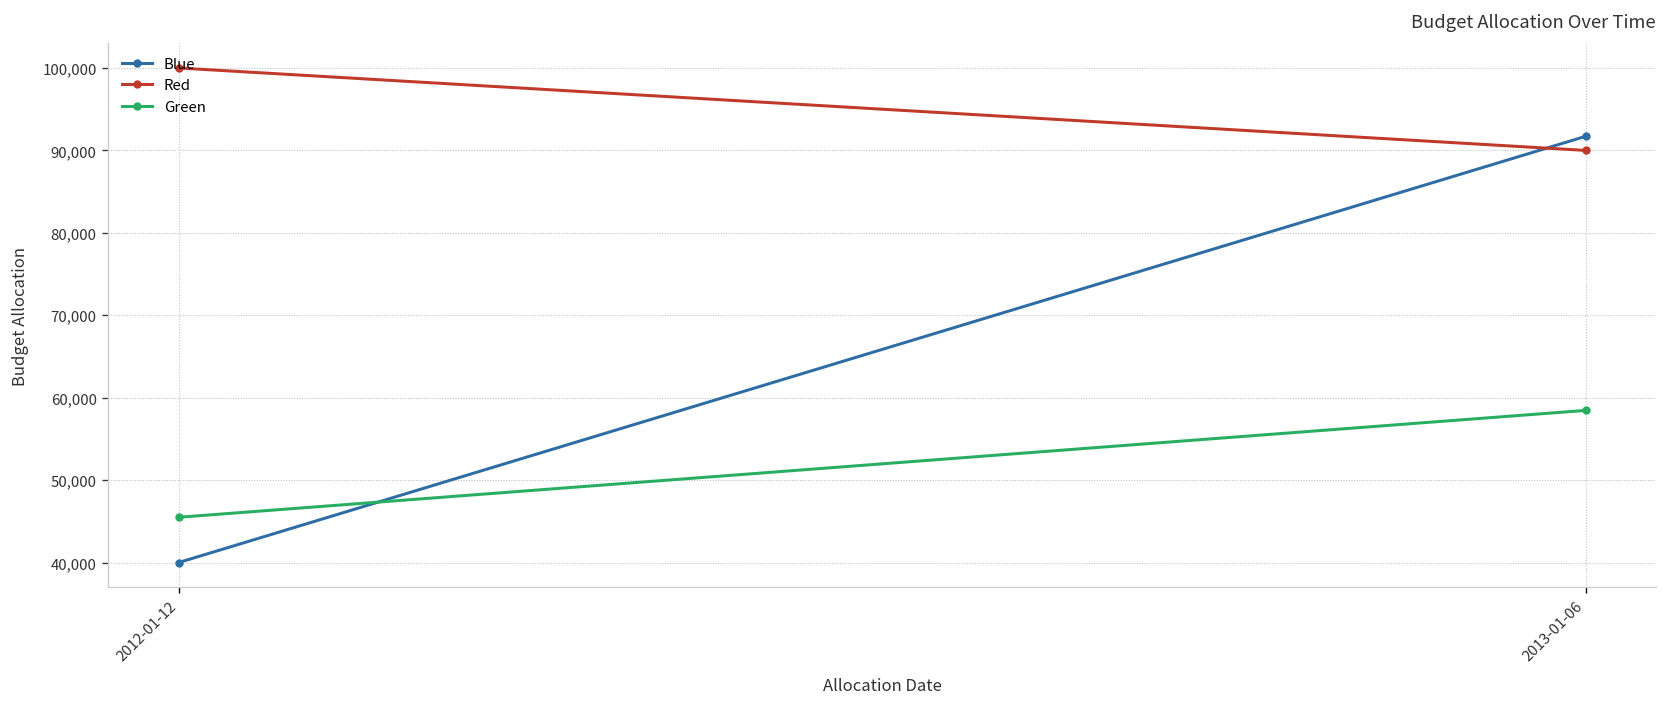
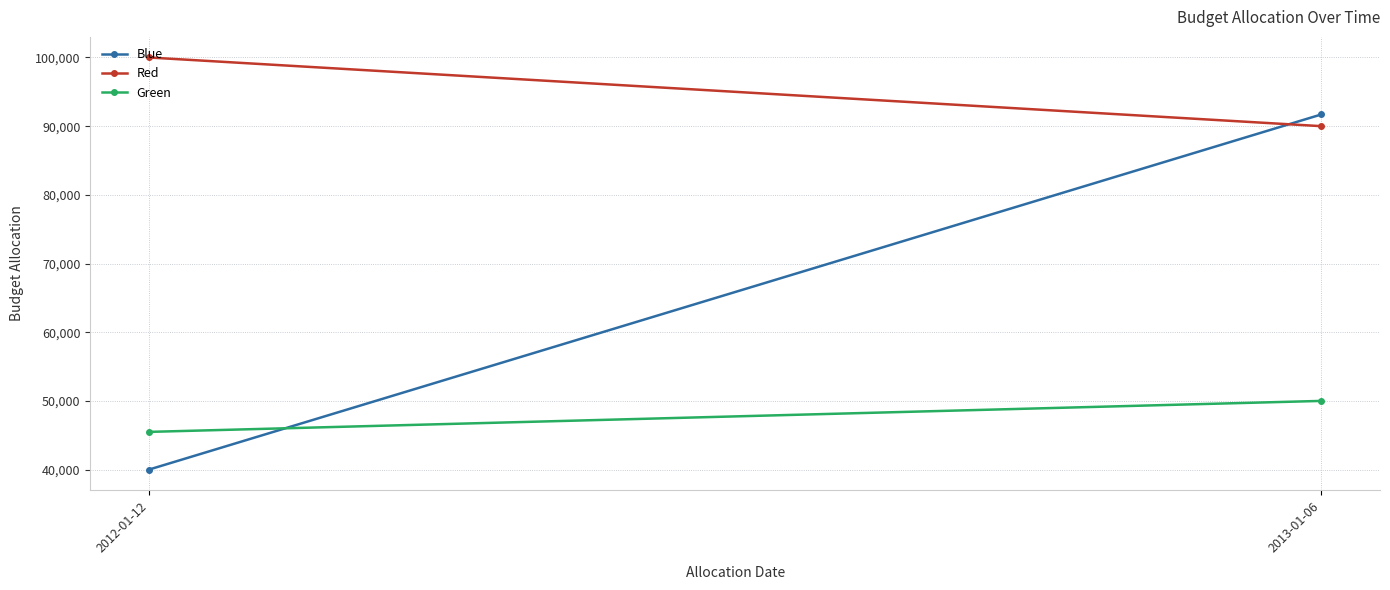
Green, 2013-01-06: 58,000 -> 50,000
